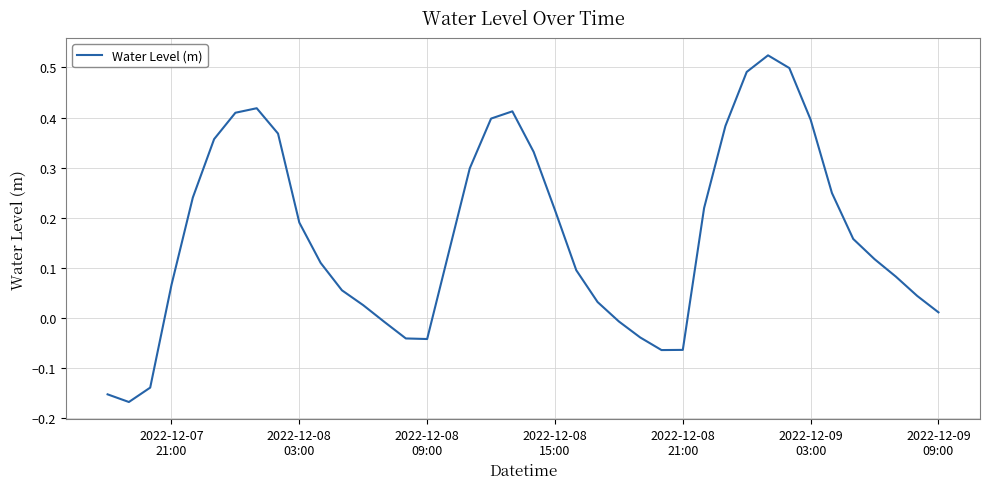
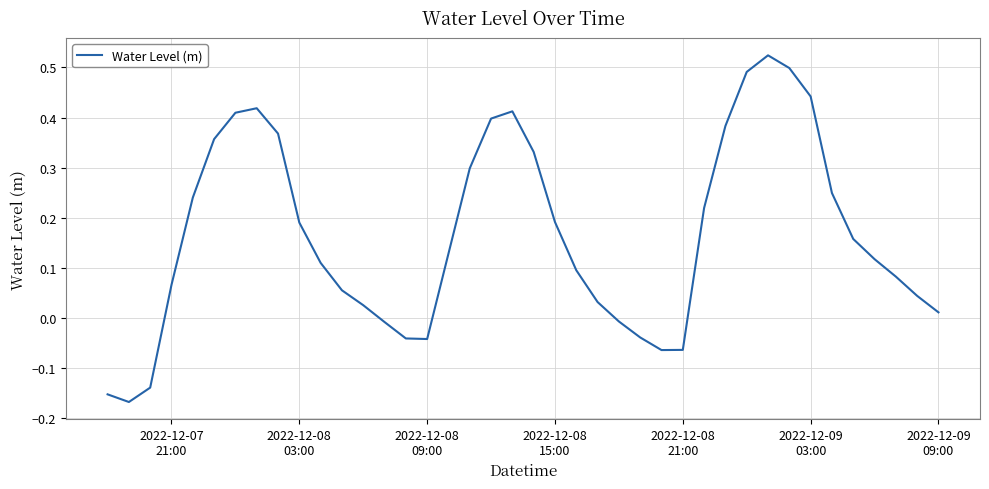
2022-12-08 15:00: 0.22 -> 0.19
2022-12-09 03:00: 0.40 -> 0.44
